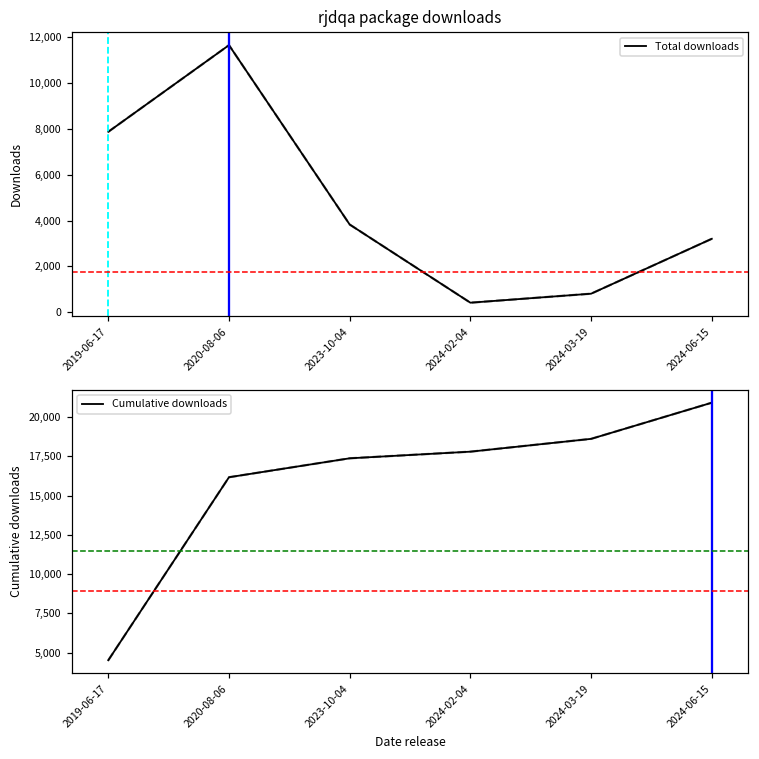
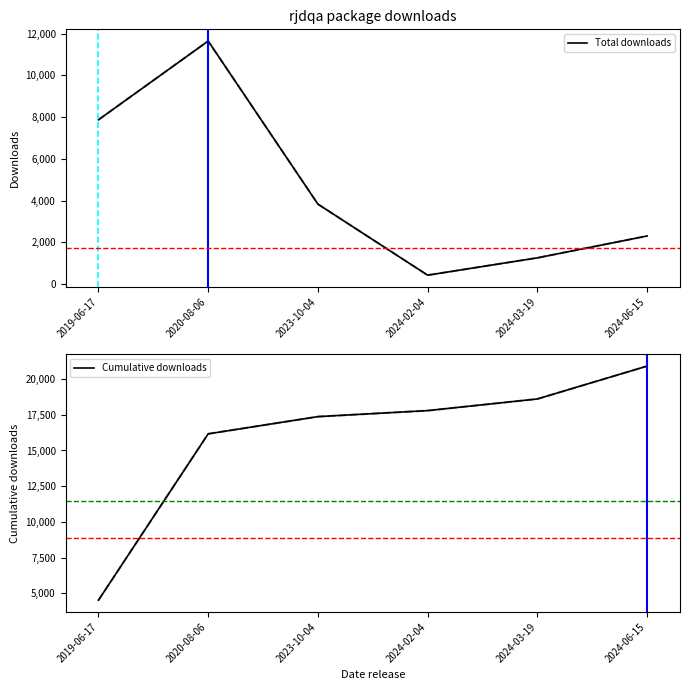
rjdqa package downloads, 2024-03-19: 800 -> 1,300
rjdqa package downloads, 2024-06-15: 3,200 -> 2,300
